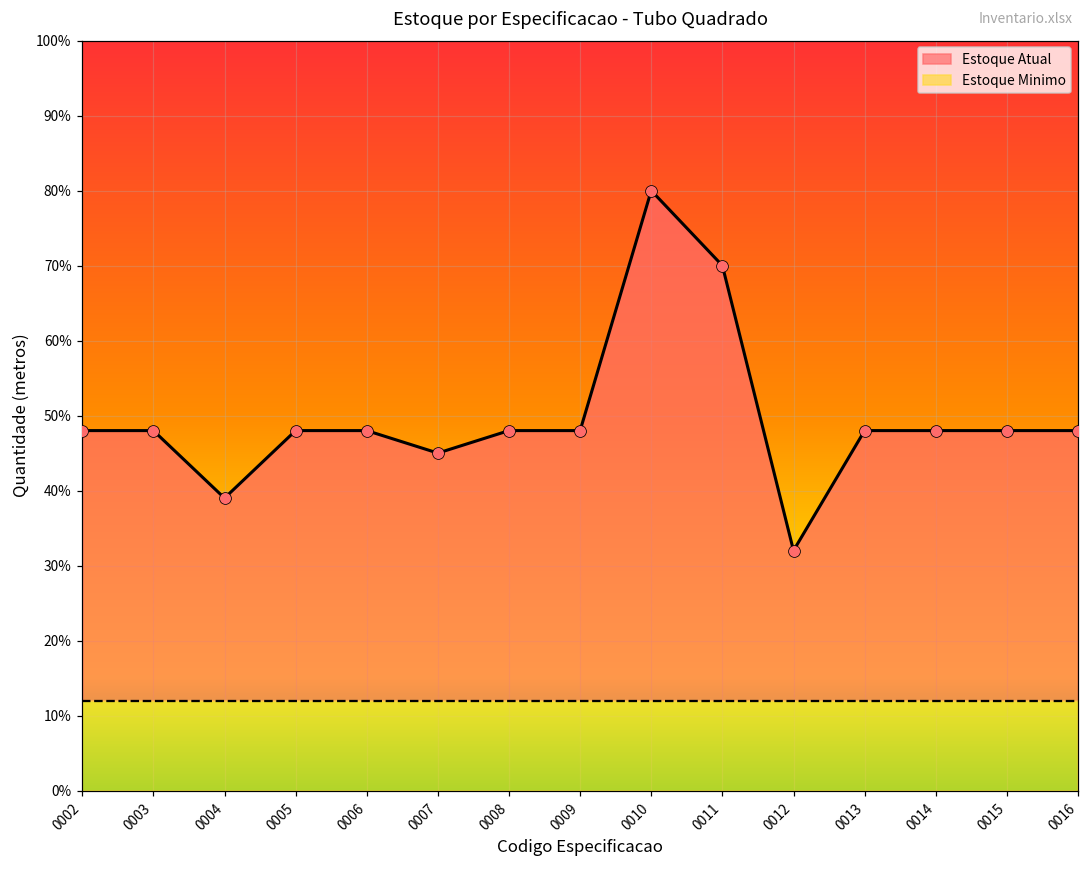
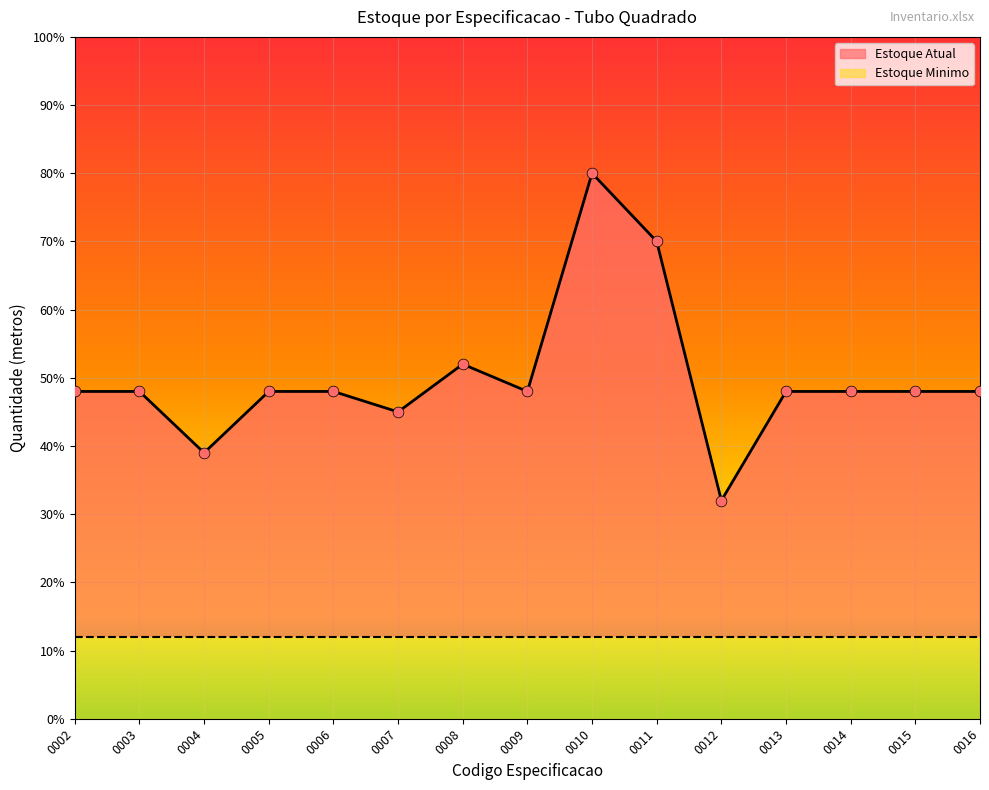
Estoque Atual, 0008: 48% -> 52%
